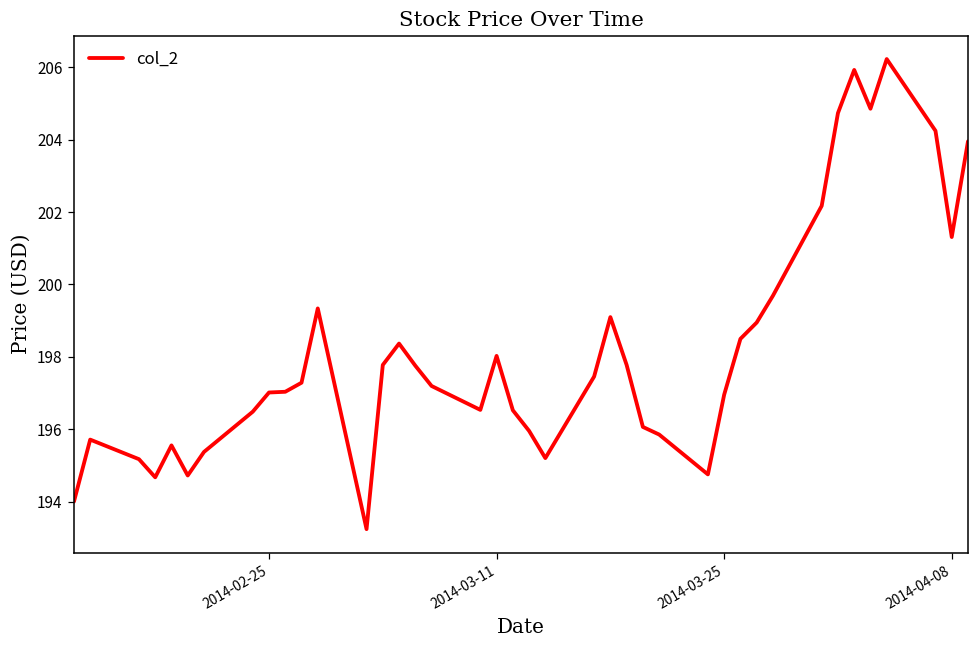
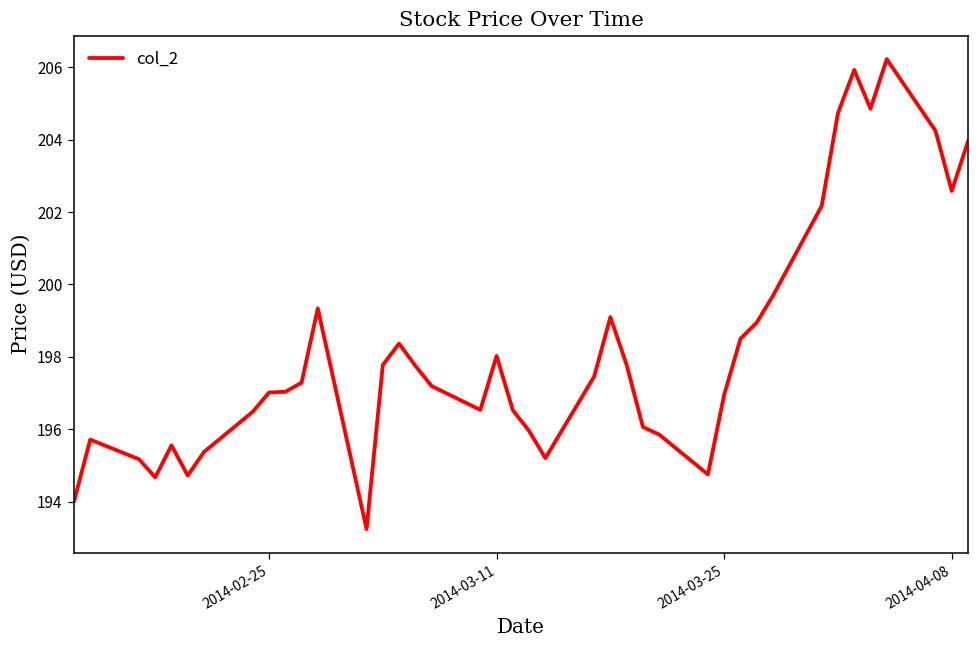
2014-04-08: 201.3 -> 202.6
